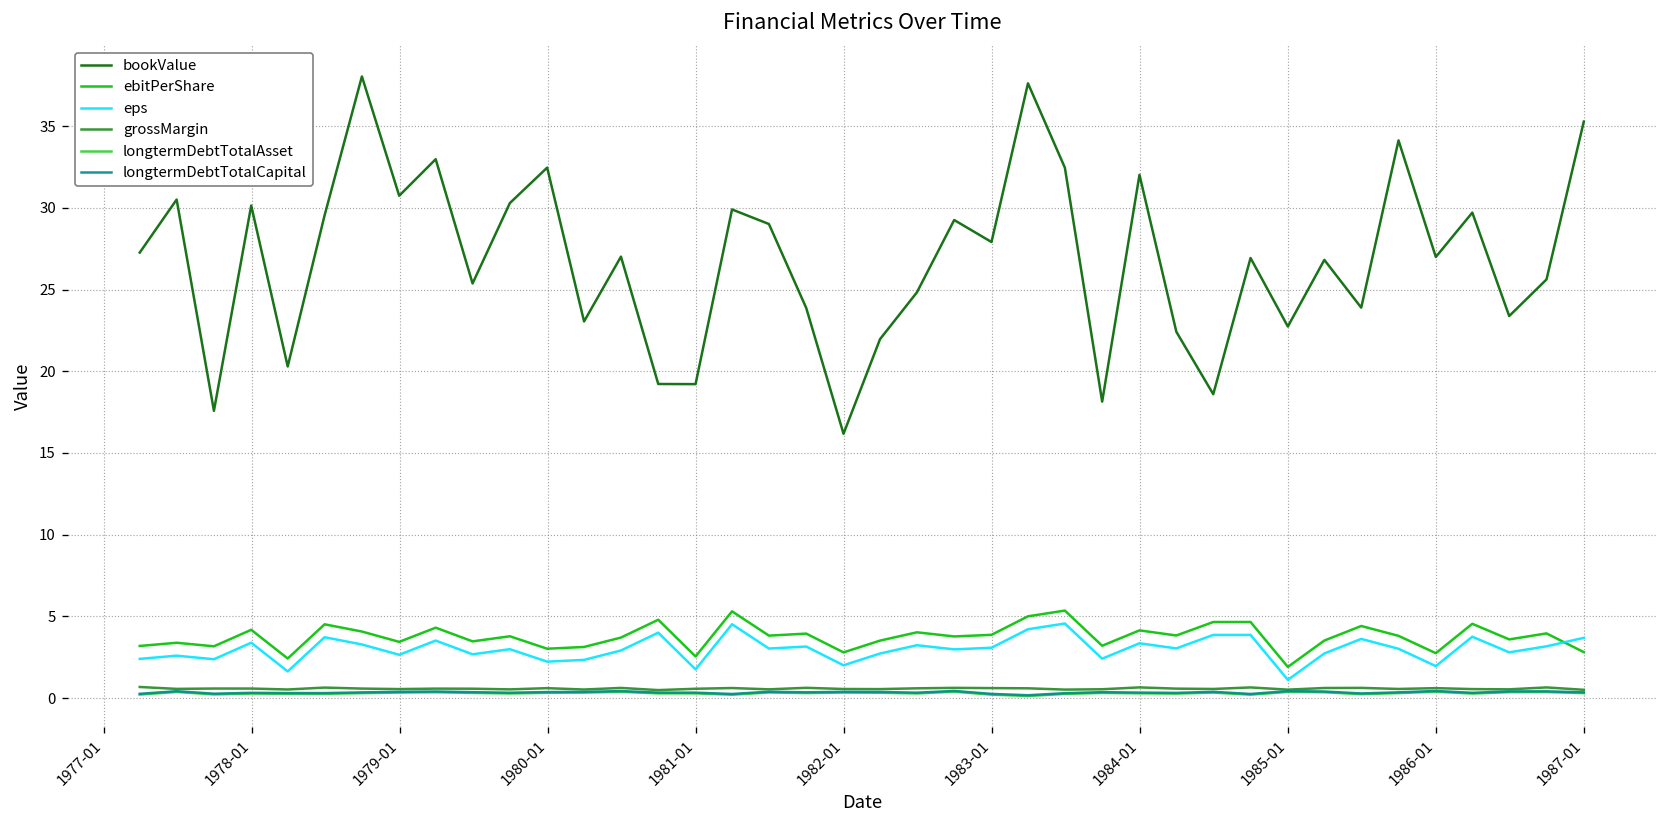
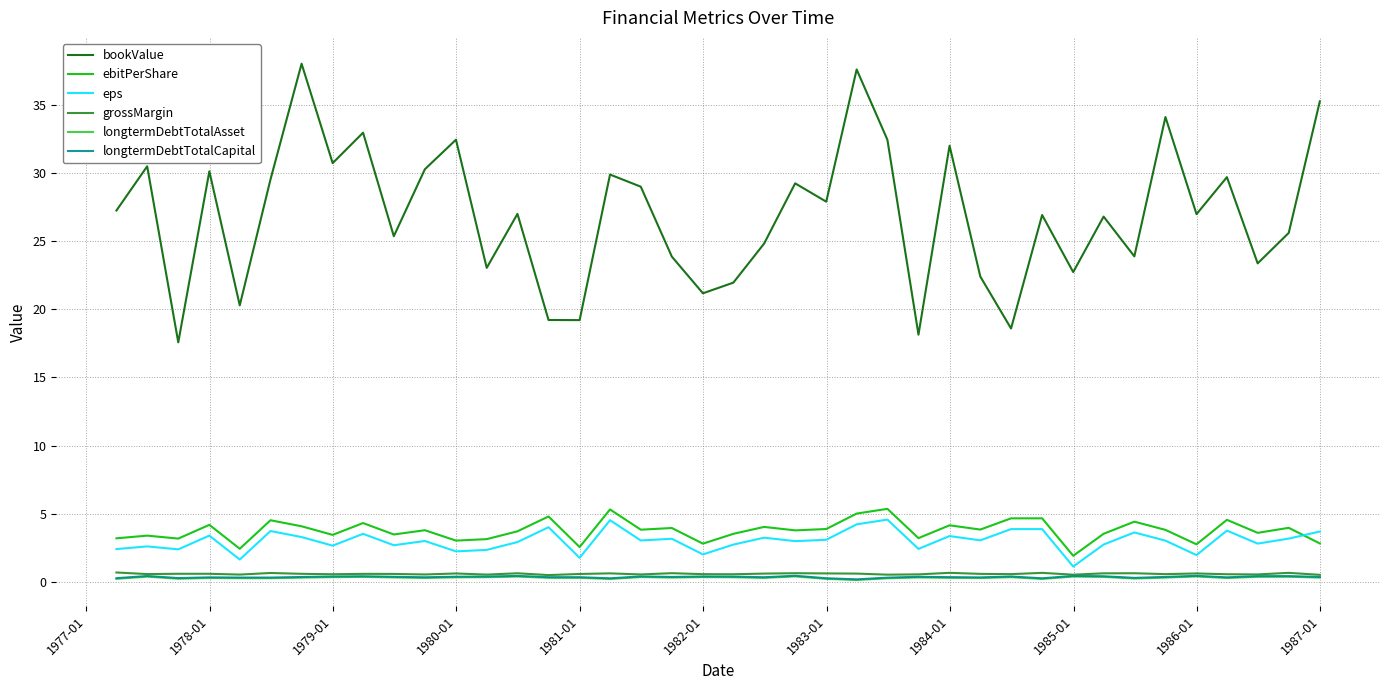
bookValue, 1982-01: 16.2 -> 21.2
